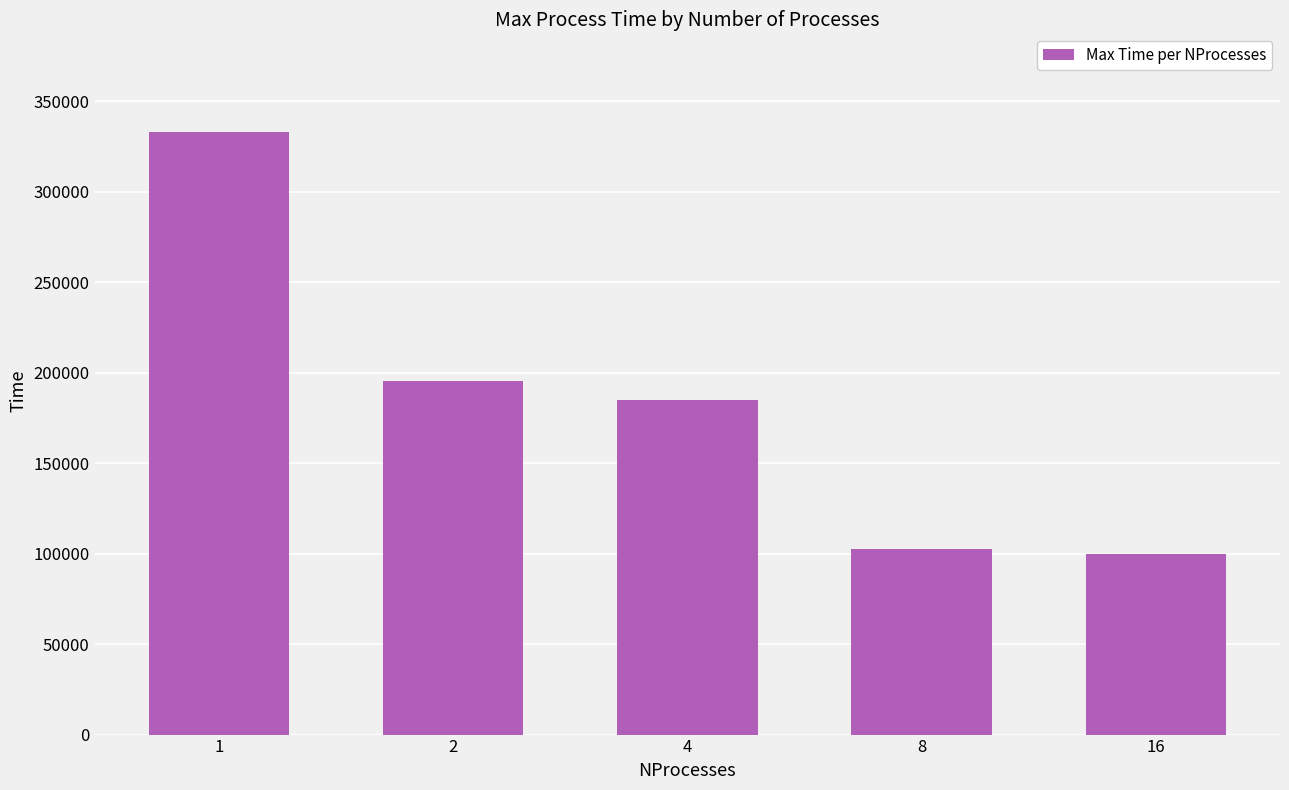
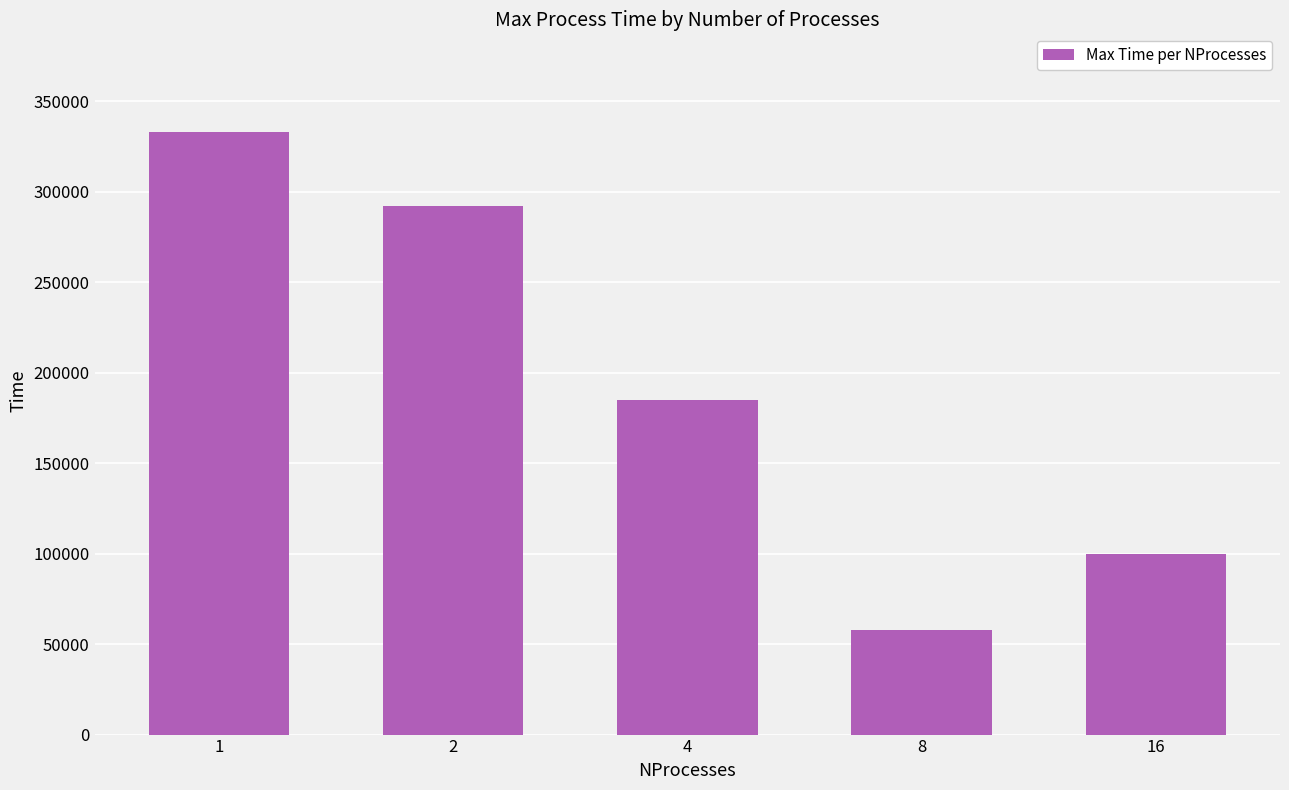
2: 195000 -> 292000
8: 103000 -> 58000
